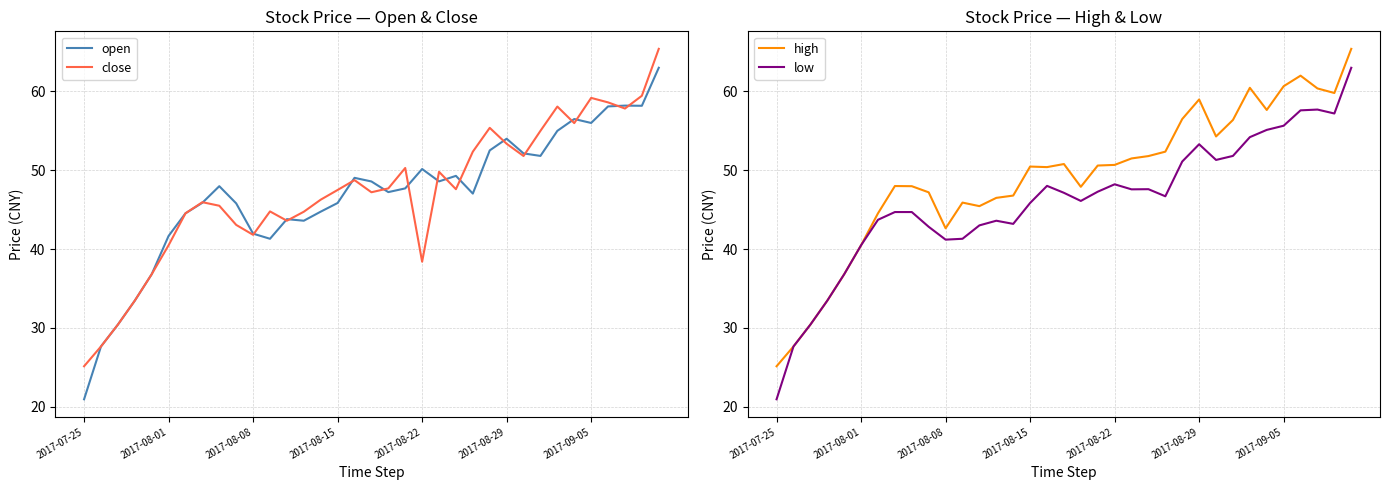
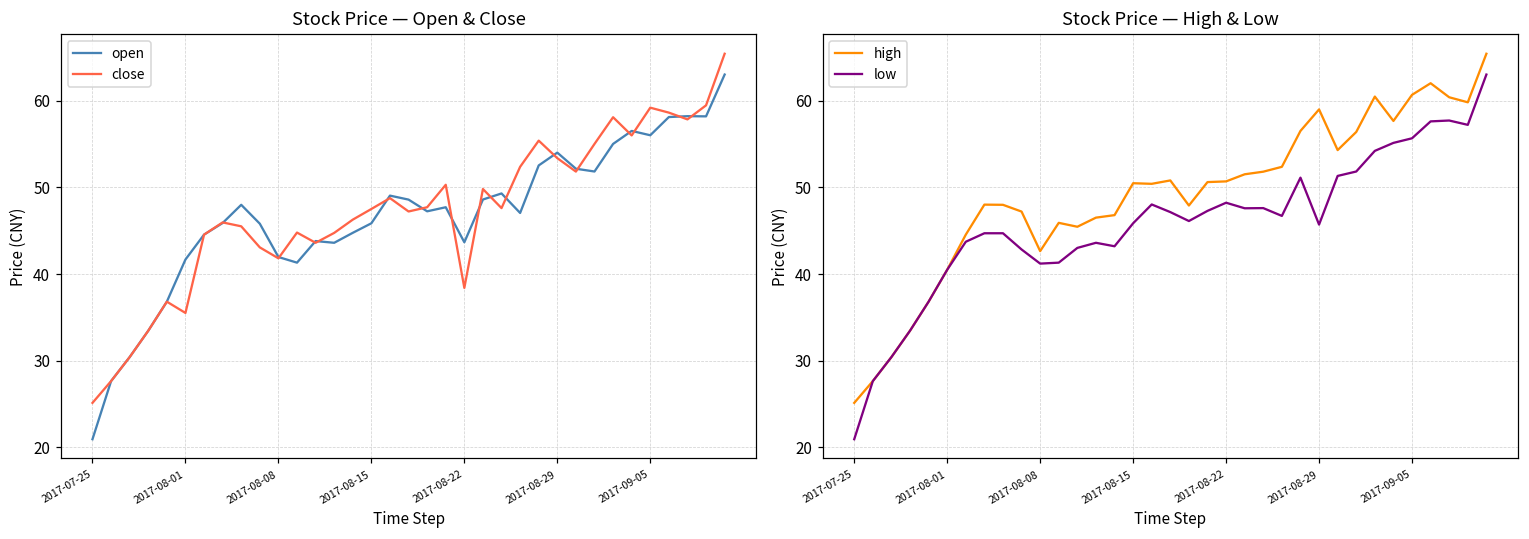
Stock Price — Open & Close, close, 2017-08-01: 40 -> 36
Stock Price — Open & Close, open, 2017-08-22: 50 -> 44
Stock Price — High & Low, low, 2017-08-29: 53 -> 46
